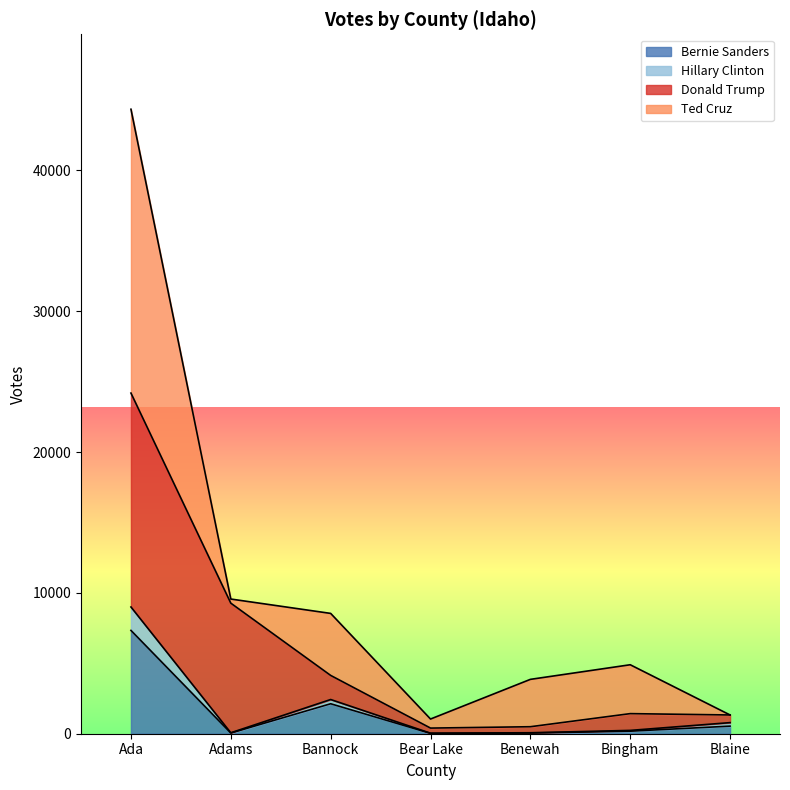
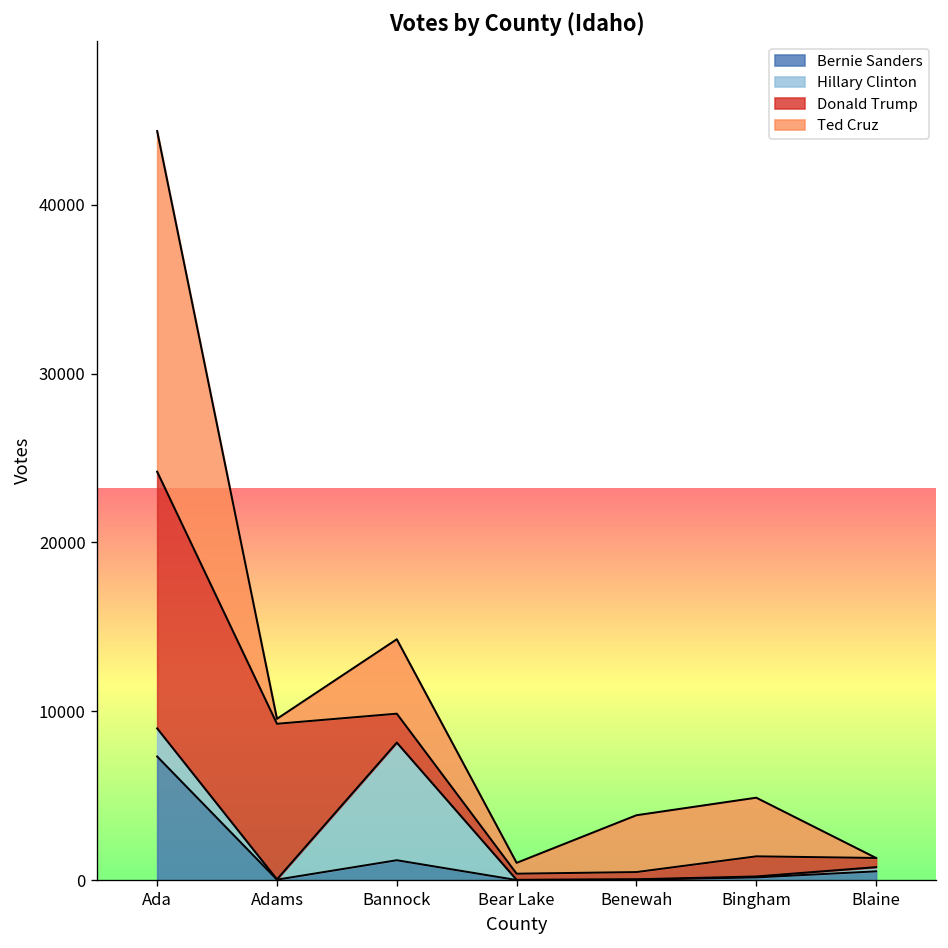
Bernie Sanders, Bannock: 2100 -> 1200
Hillary Clinton, Bannock: 300 -> 7000
